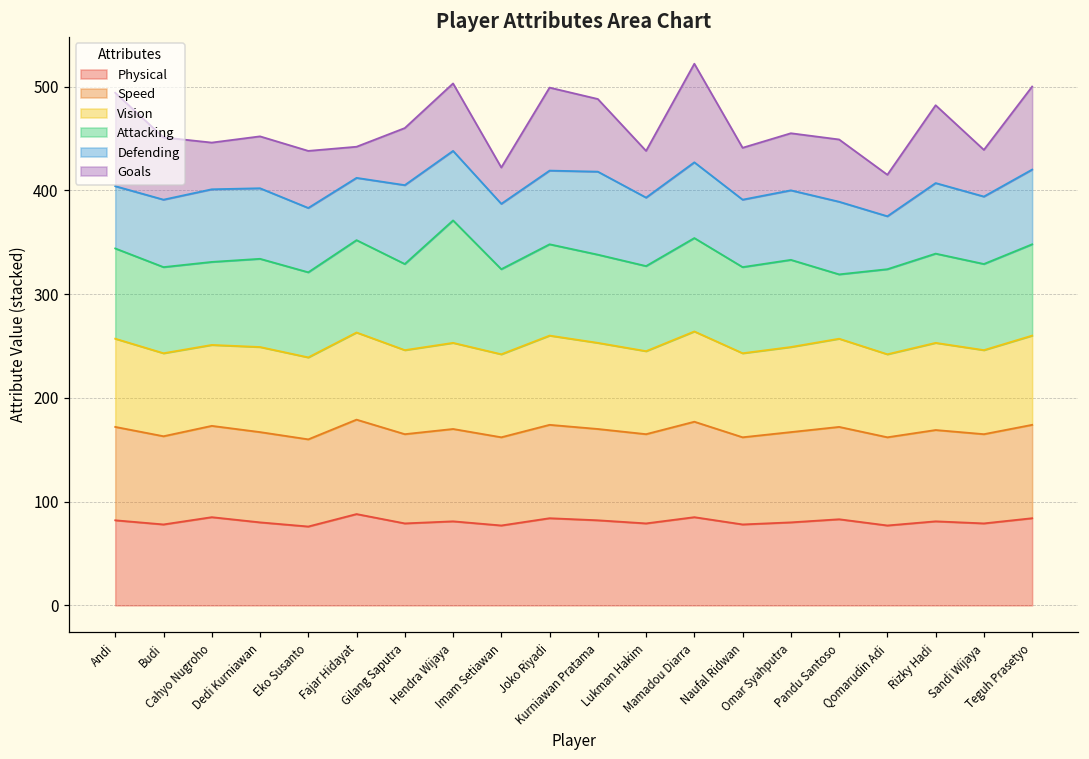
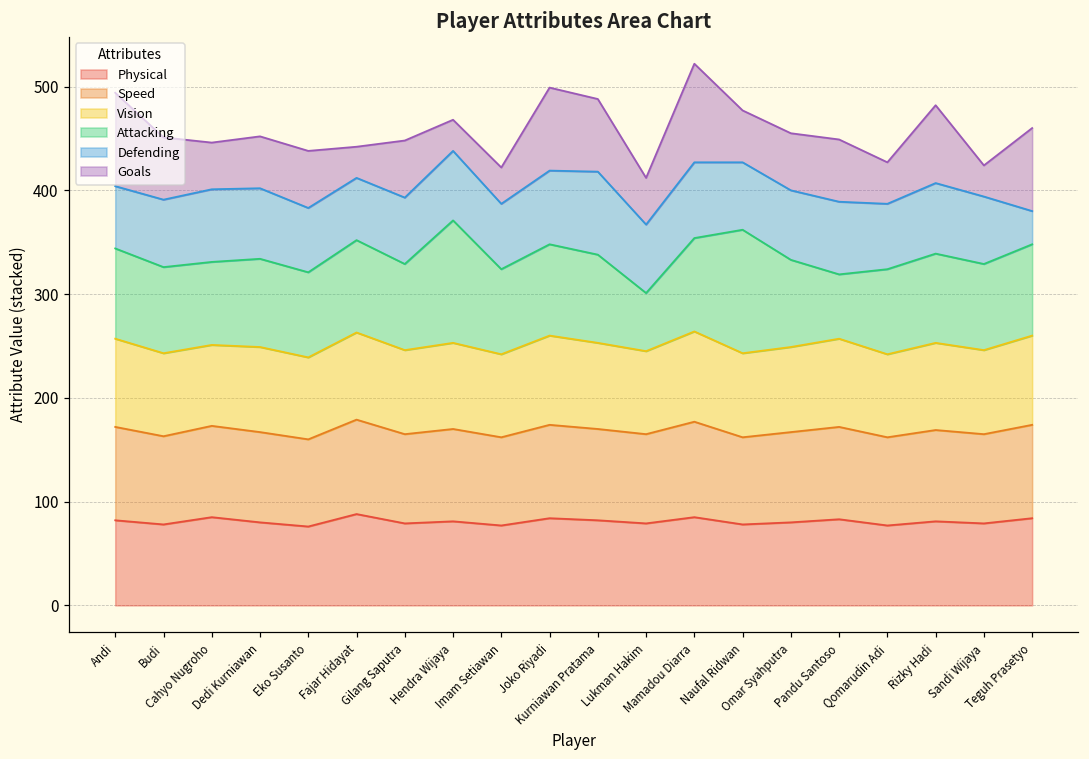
Defending, Gilang Saputra: 80 -> 60
Goals, Hendra Wijaya: 70 -> 30
Attacking, Lukman Hakim: 80 -> 60
Attacking, Naufal Ridwan: 80 -> 120
Defending, Qomarudin Adi: 50 -> 60
Goals, Sandi Wijaya: 50 -> 30
Defending, Teguh Prasetyo: 70 -> 30
